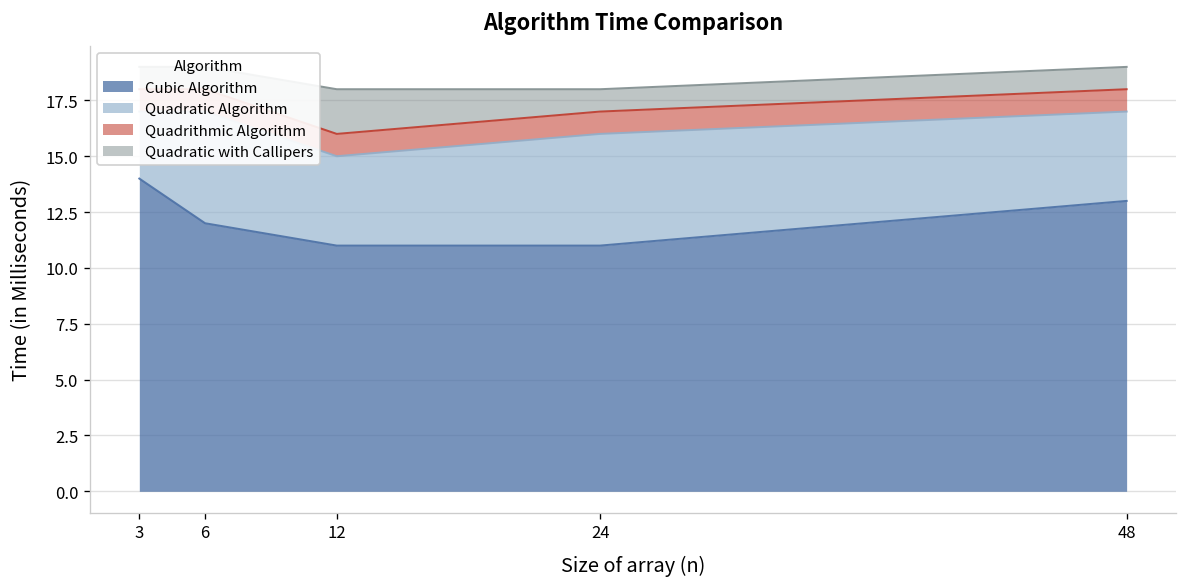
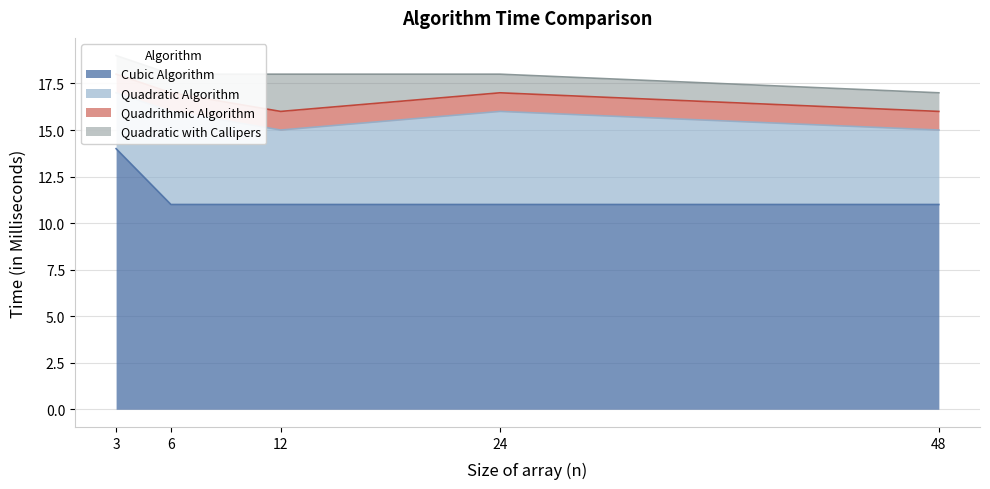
Cubic Algorithm, 6: 12 -> 11
Cubic Algorithm, 48: 13 -> 11
